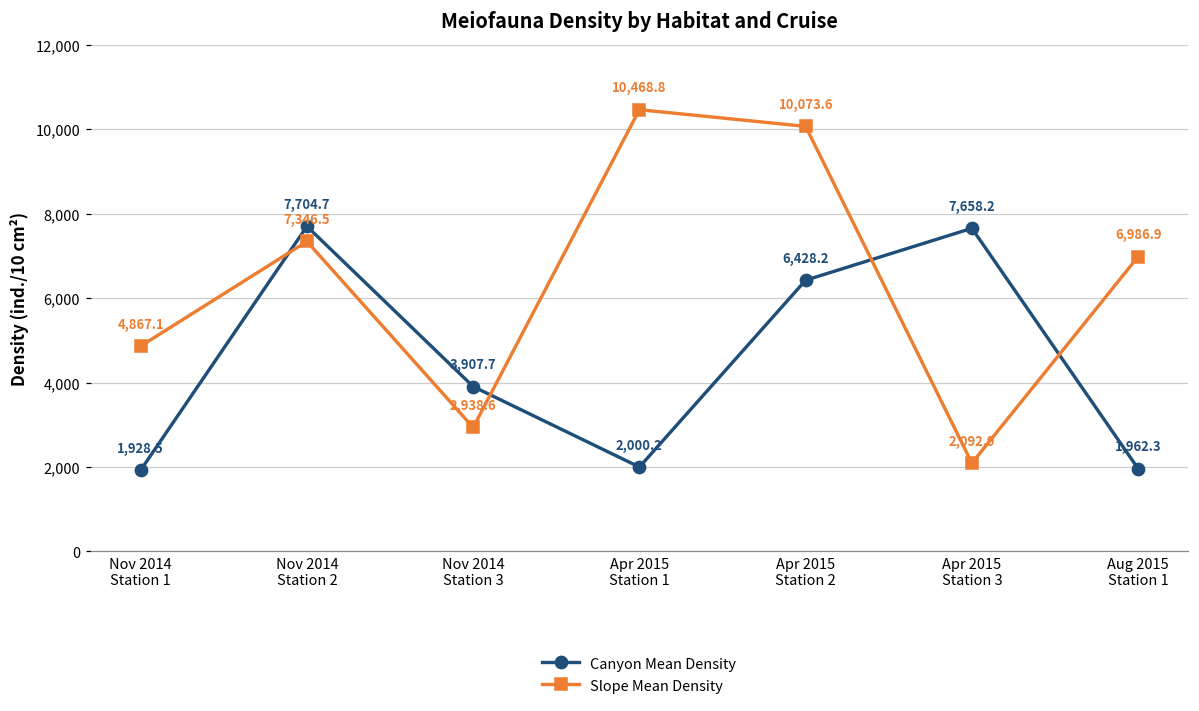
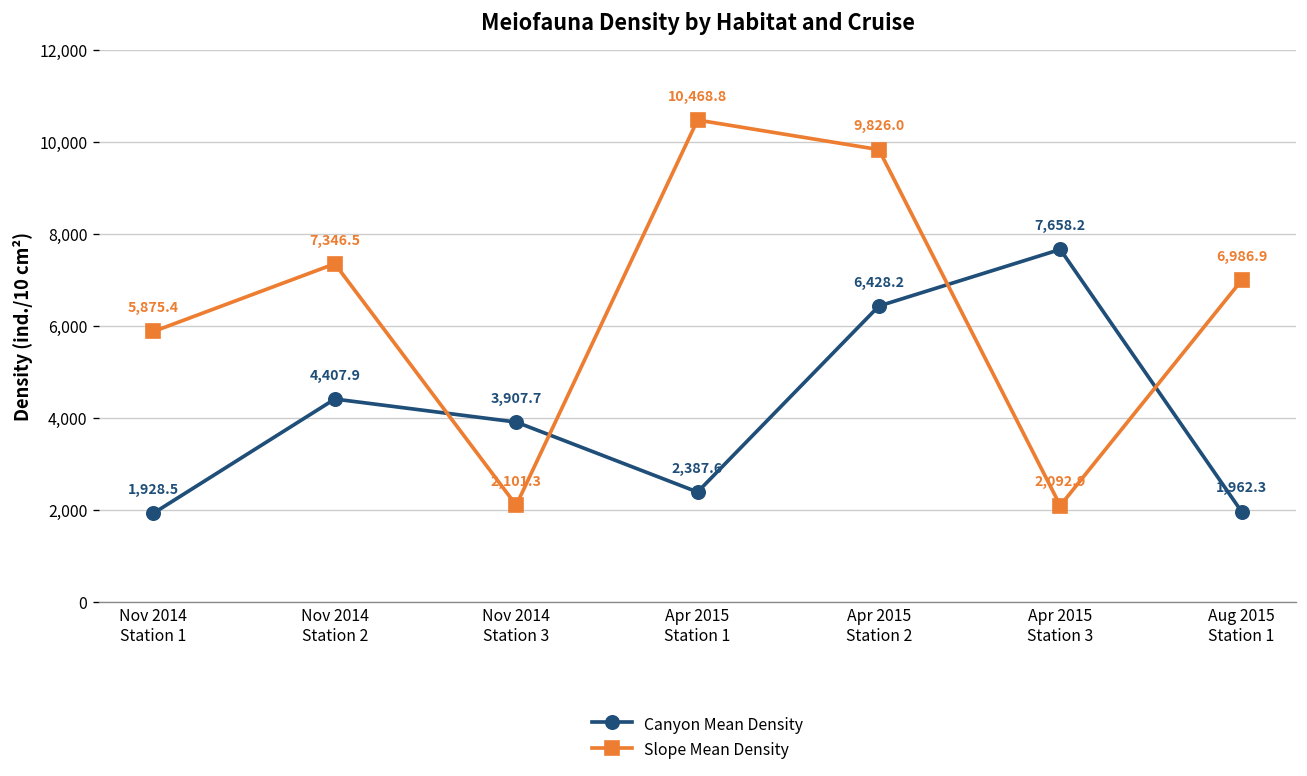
Slope Mean Density, Nov 2014 Station 1: 4,867.1 -> 5,875.4
Canyon Mean Density, Nov 2014 Station 2: 7,704.7 -> 4,407.9
Slope Mean Density, Nov 2014 Station 3: 2,938.6 -> 2,101.3
Canyon Mean Density, Apr 2015 Station 1: 2,000.2 -> 2,387.6
Slope Mean Density, Apr 2015 Station 2: 10,073.6 -> 9,826.0
